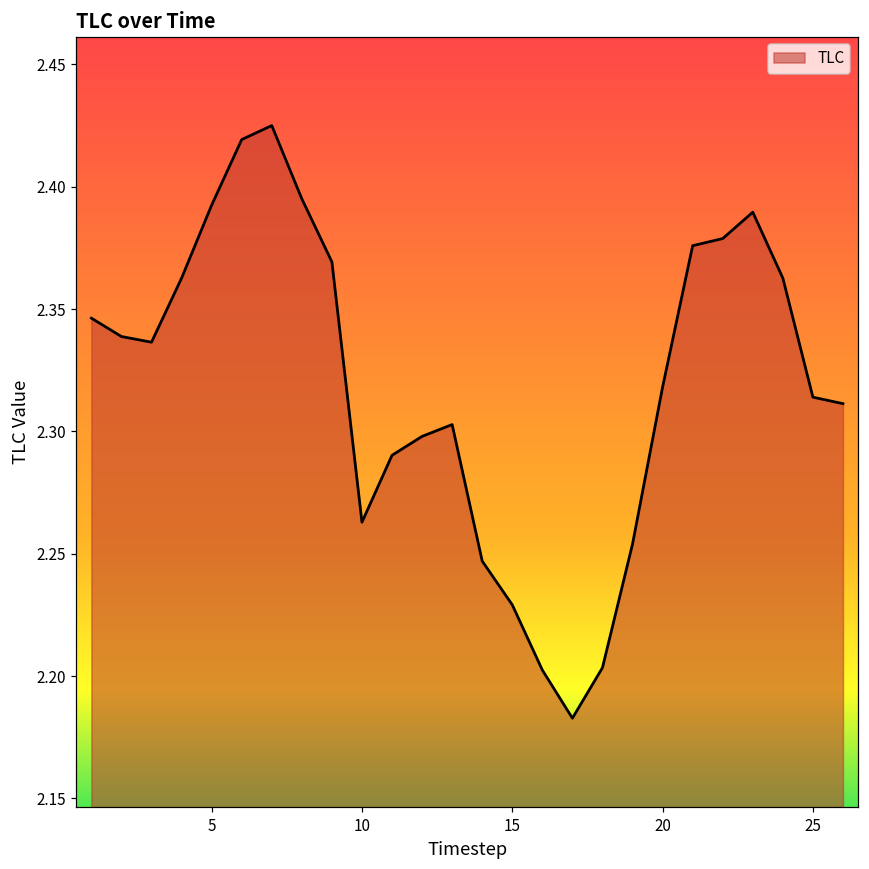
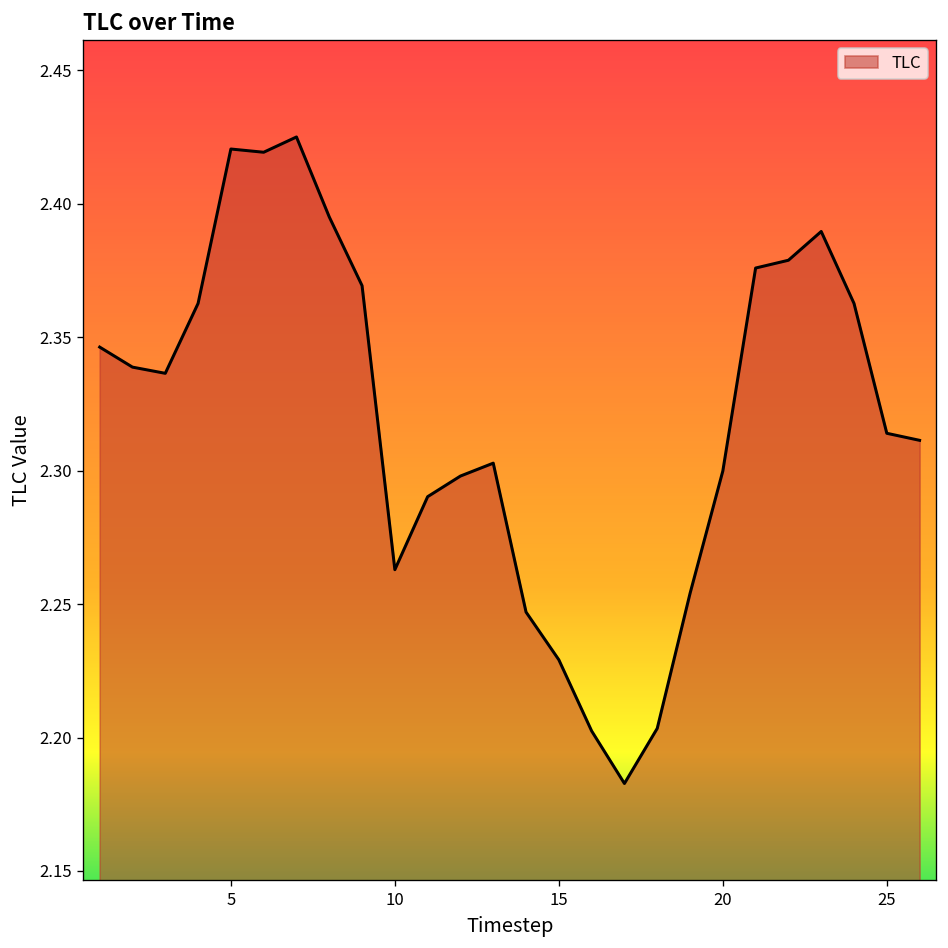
5: 2.392 -> 2.421
20: 2.318 -> 2.300
